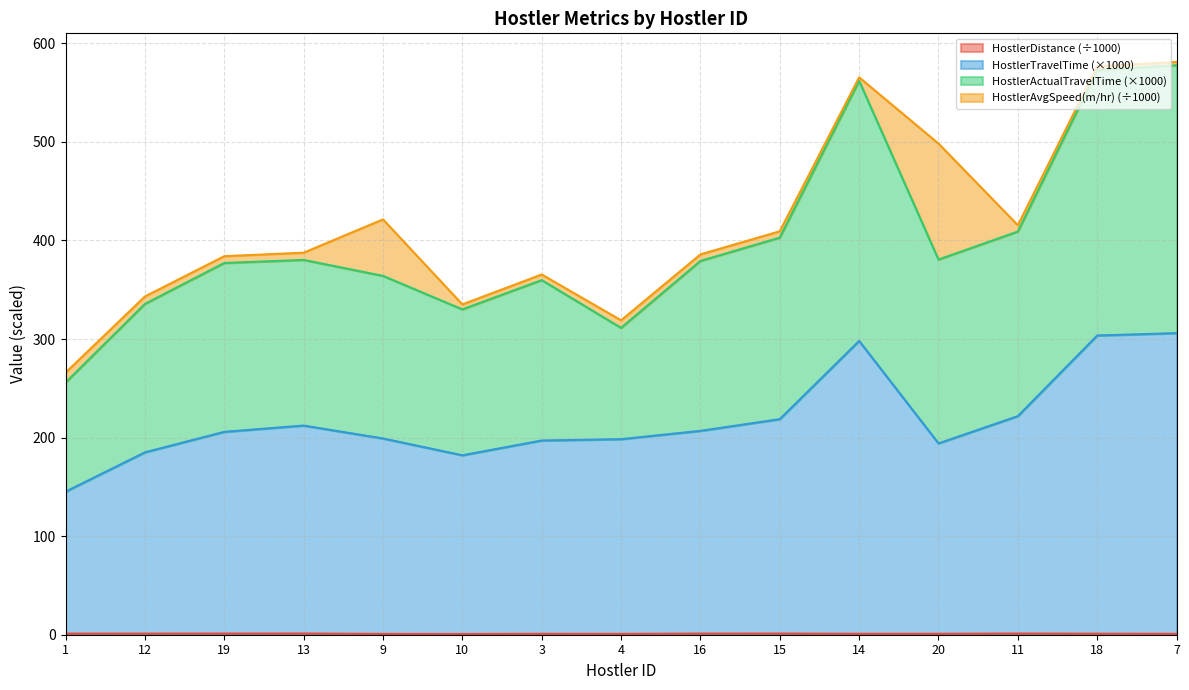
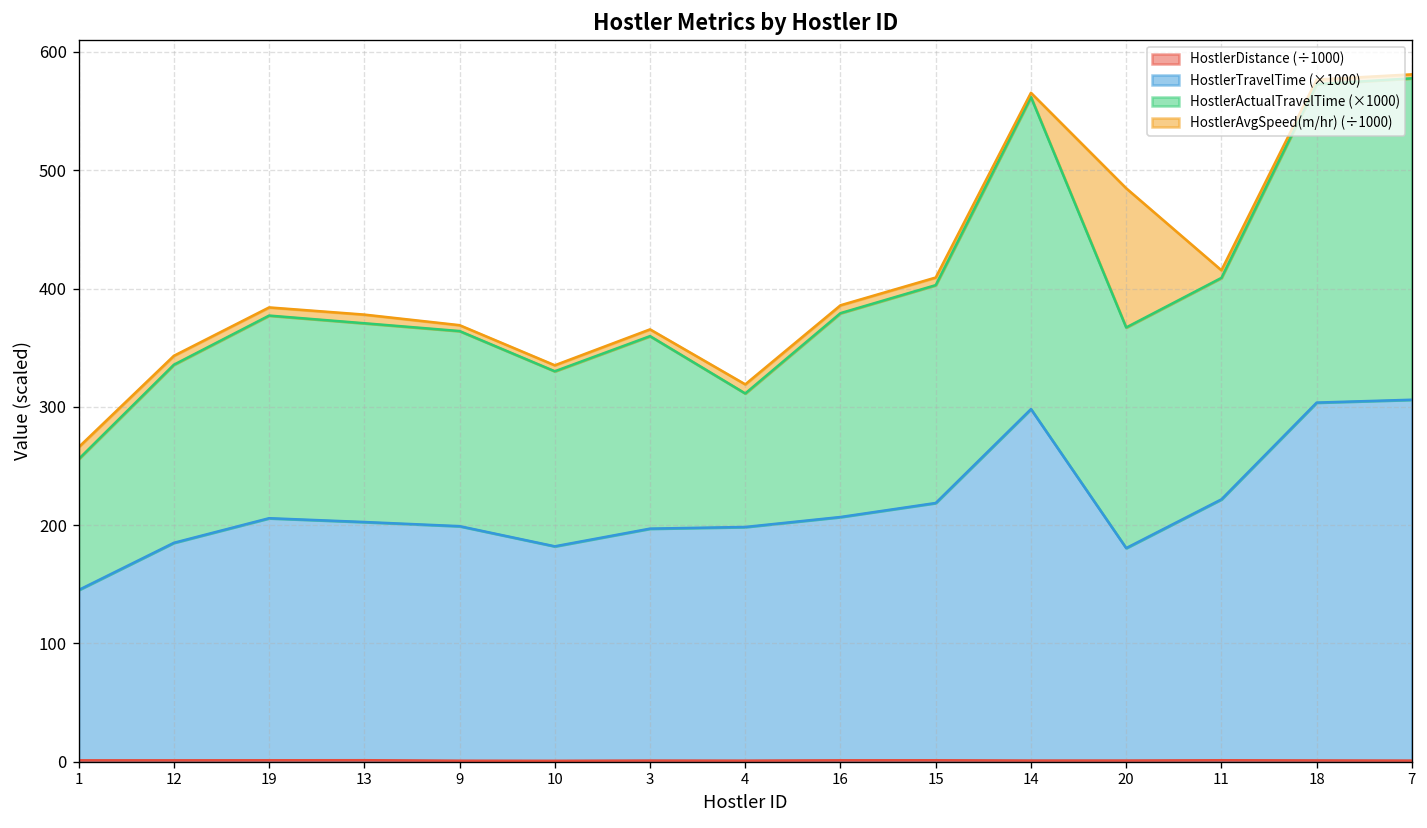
HostlerTravelTime (×1000), 13: 210 -> 200
HostlerAvgSpeed(m/hr) (÷1000), 9: 60 -> 0
HostlerTravelTime (×1000), 20: 190 -> 180
